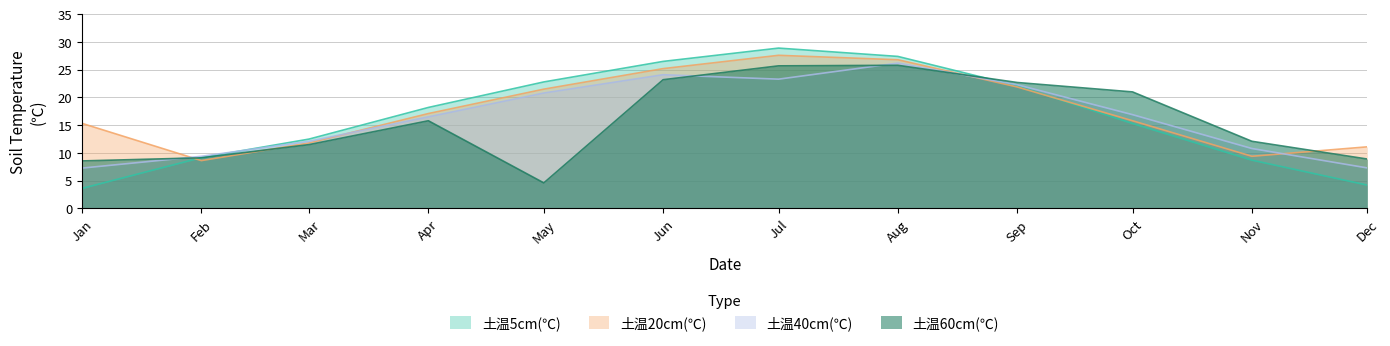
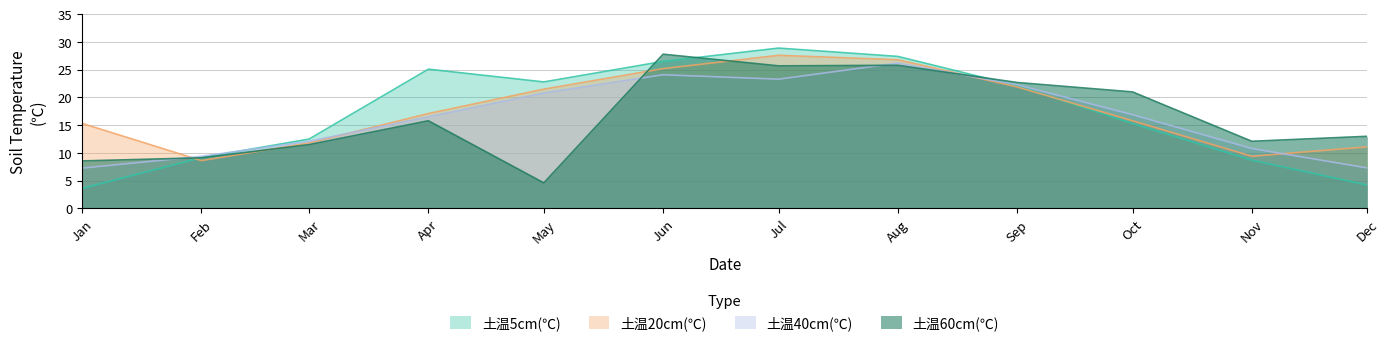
土温5cm(℃), Apr: 18 -> 25
土温60cm(℃), Jun: 23 -> 28
土温60cm(℃), Dec: 9 -> 13
